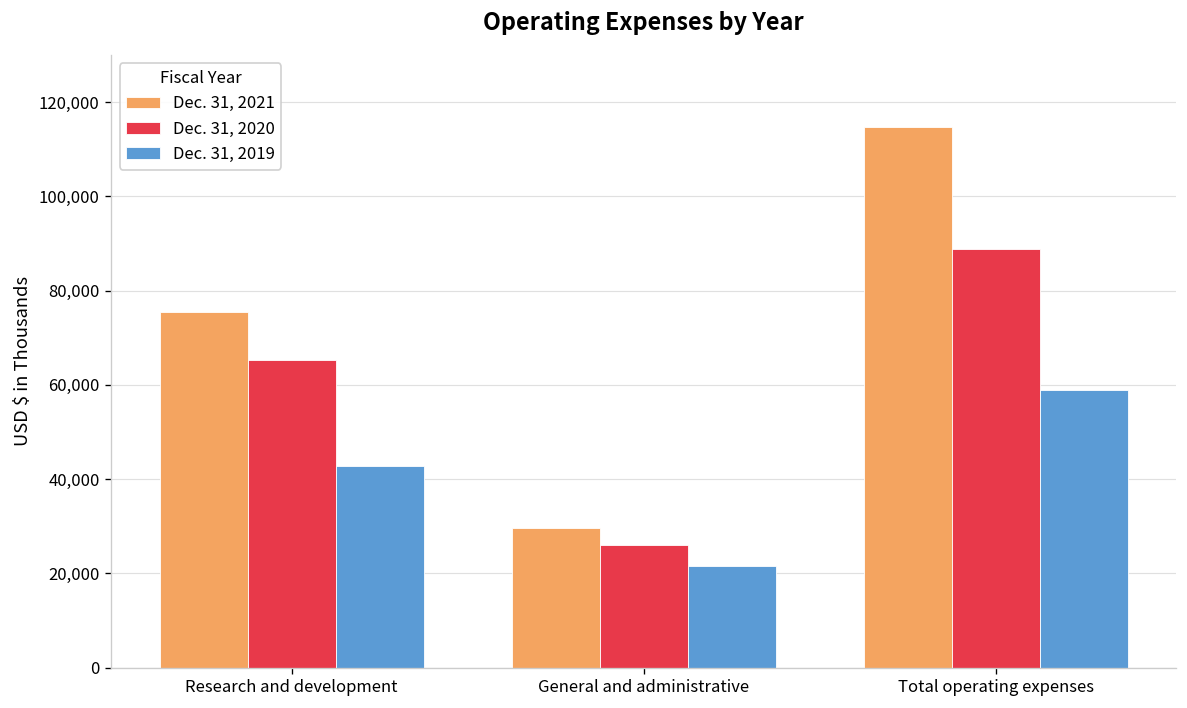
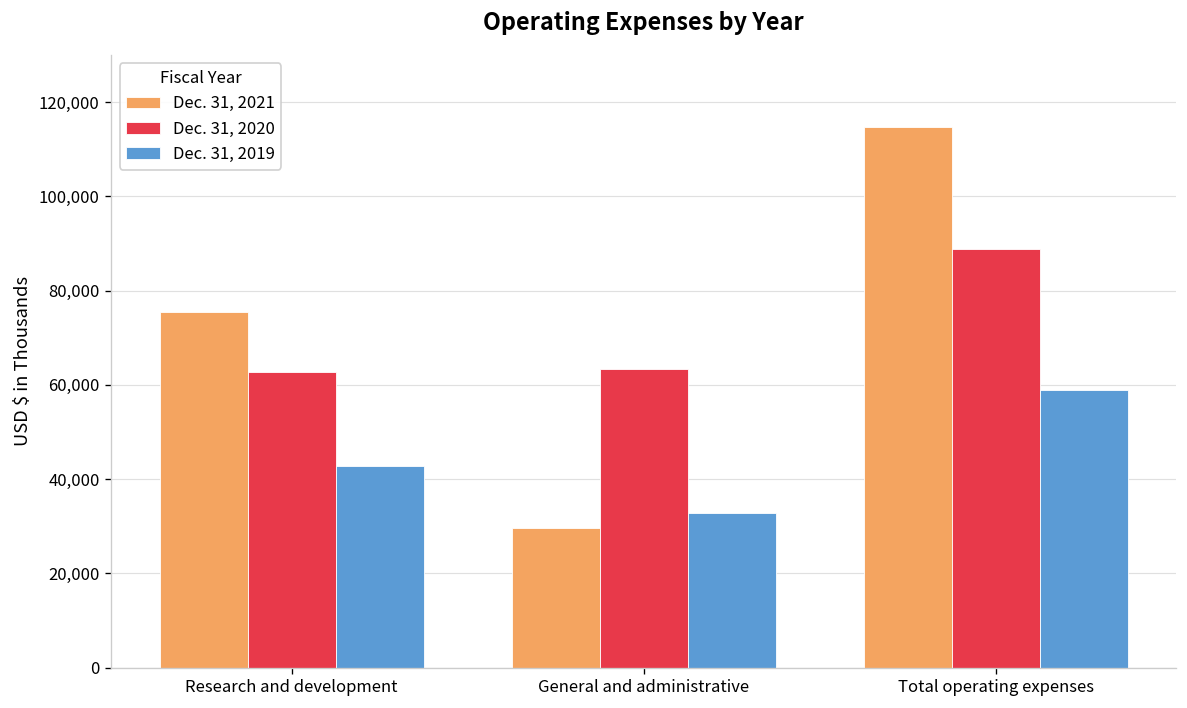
Dec. 31, 2020, Research and development: 65,000 -> 63,000
Dec. 31, 2020, General and administrative: 26,000 -> 63,000
Dec. 31, 2019, General and administrative: 22,000 -> 33,000
